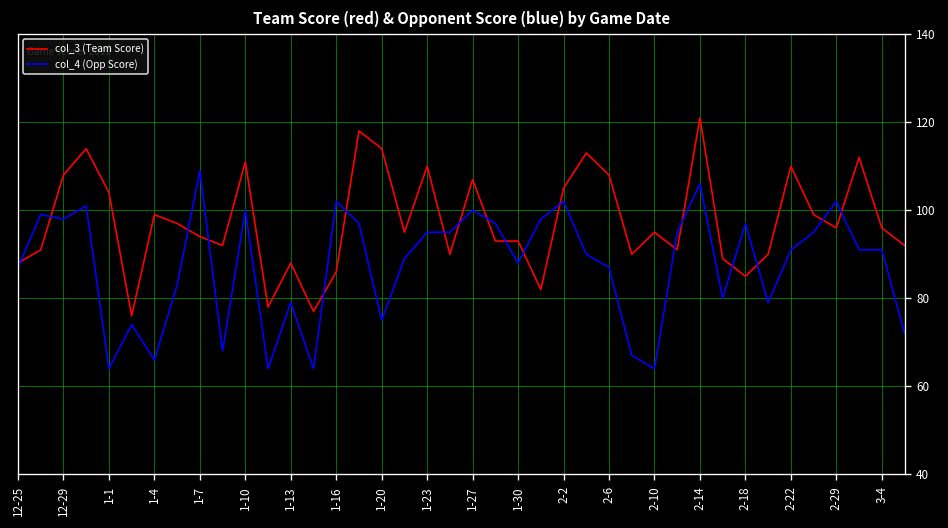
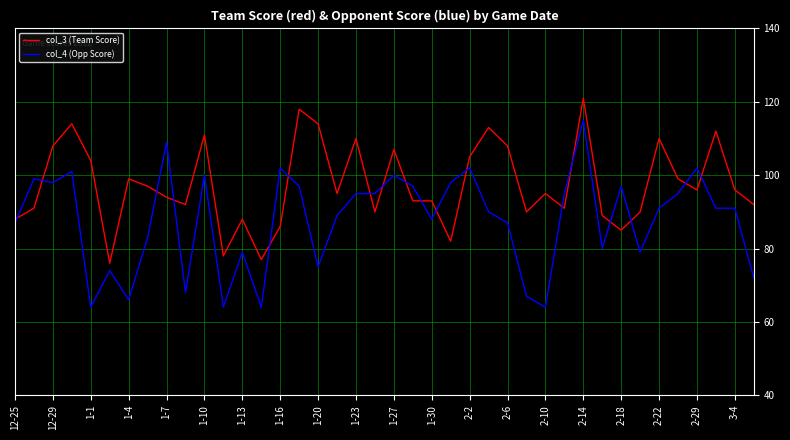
col_4 (Opp Score), 2-14: 106 -> 115
